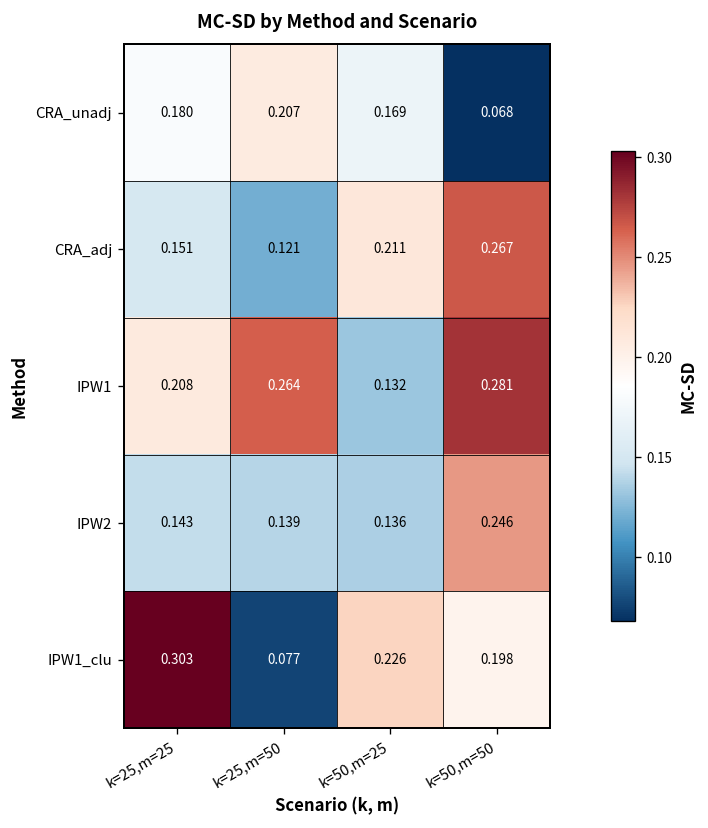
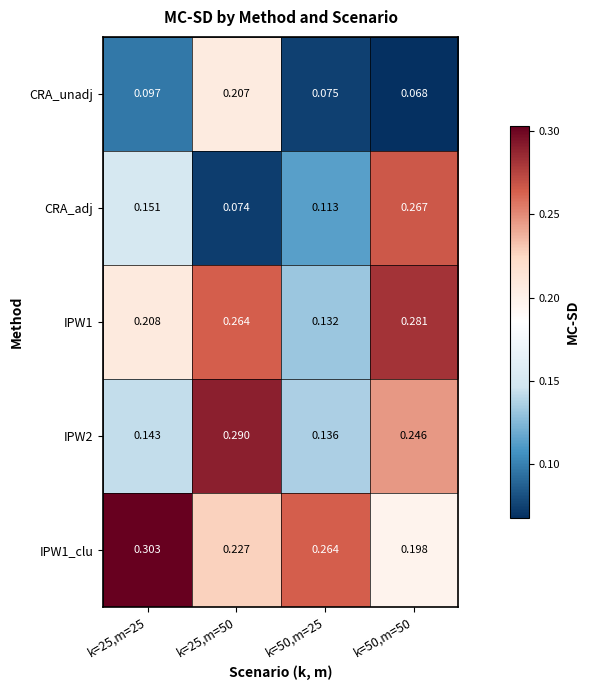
CRA_unadj, k=25,m=25: 0.180 -> 0.097
CRA_unadj, k=50,m=25: 0.169 -> 0.075
CRA_adj, k=25,m=50: 0.121 -> 0.074
CRA_adj, k=50,m=25: 0.211 -> 0.113
IPW2, k=25,m=50: 0.139 -> 0.290
IPW1_clu, k=25,m=50: 0.077 -> 0.227
IPW1_clu, k=50,m=25: 0.226 -> 0.264
